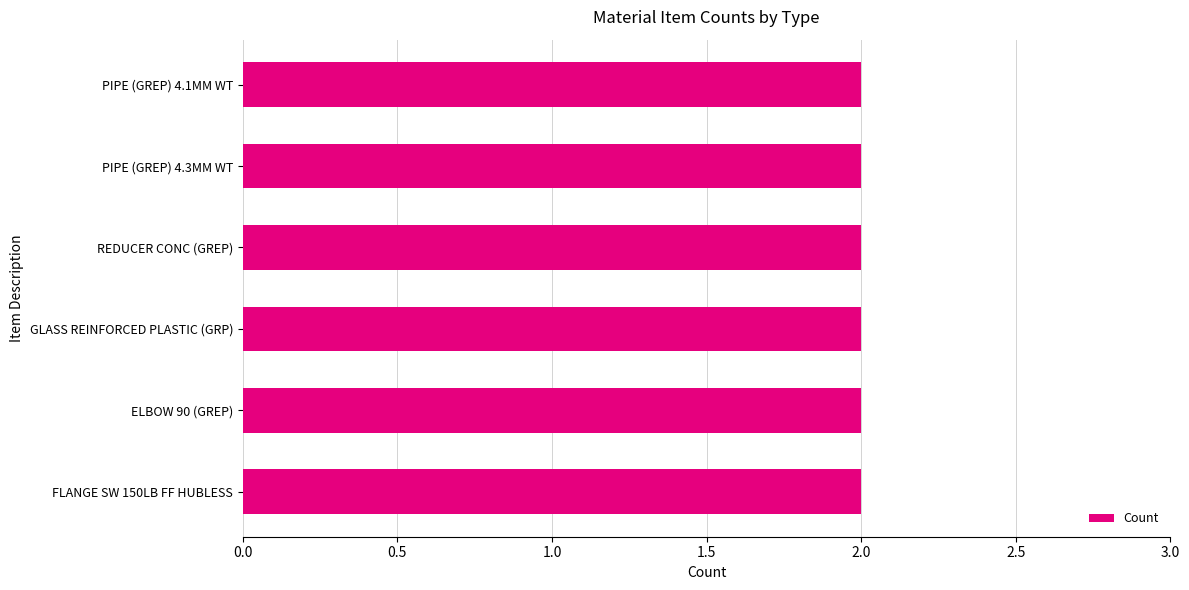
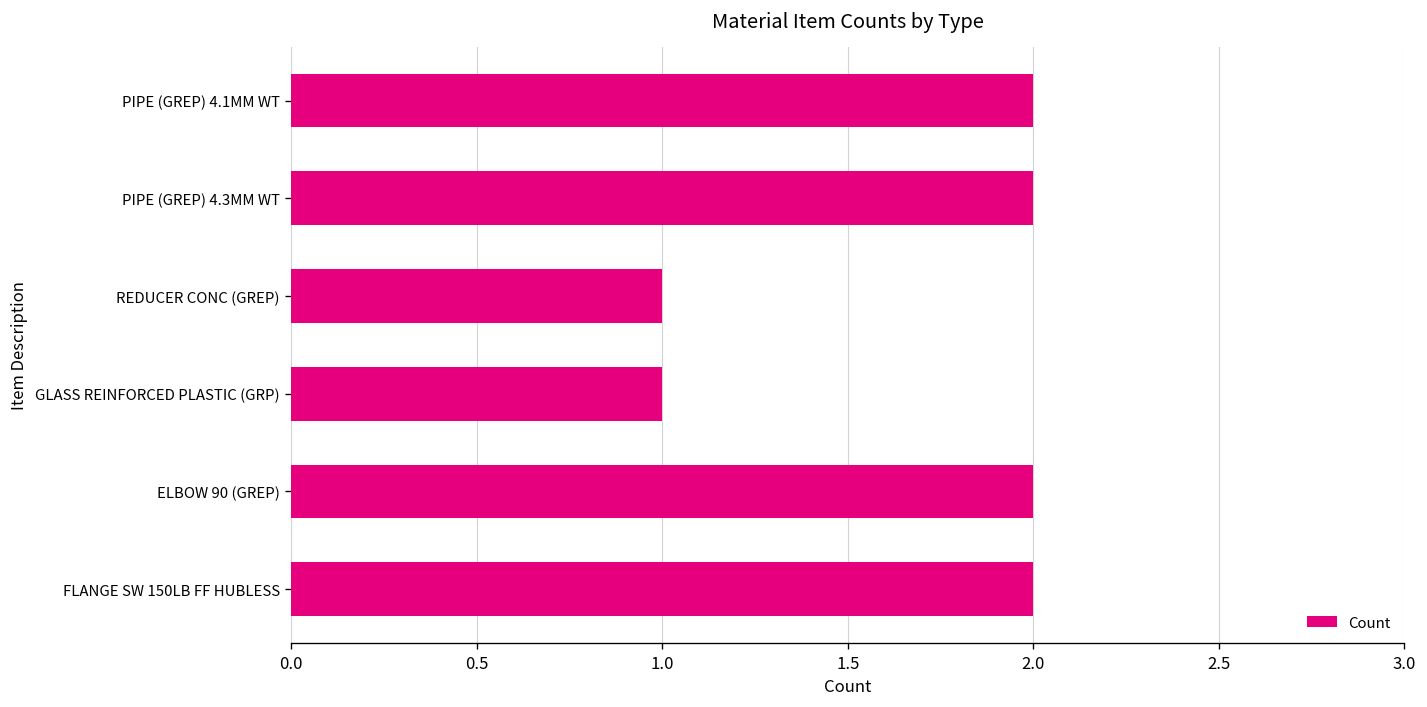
REDUCER CONC (GREP): 2 -> 1
GLASS REINFORCED PLASTIC (GRP): 2 -> 1
